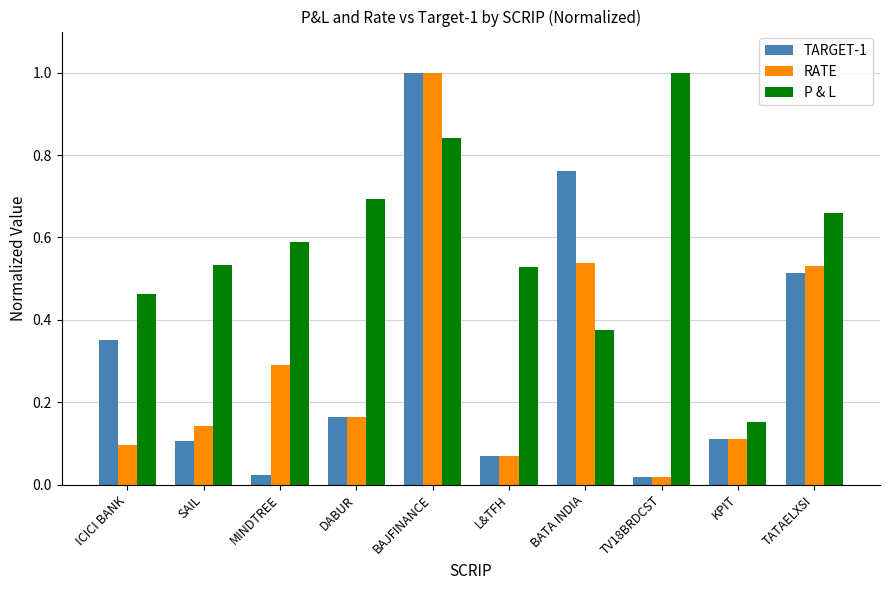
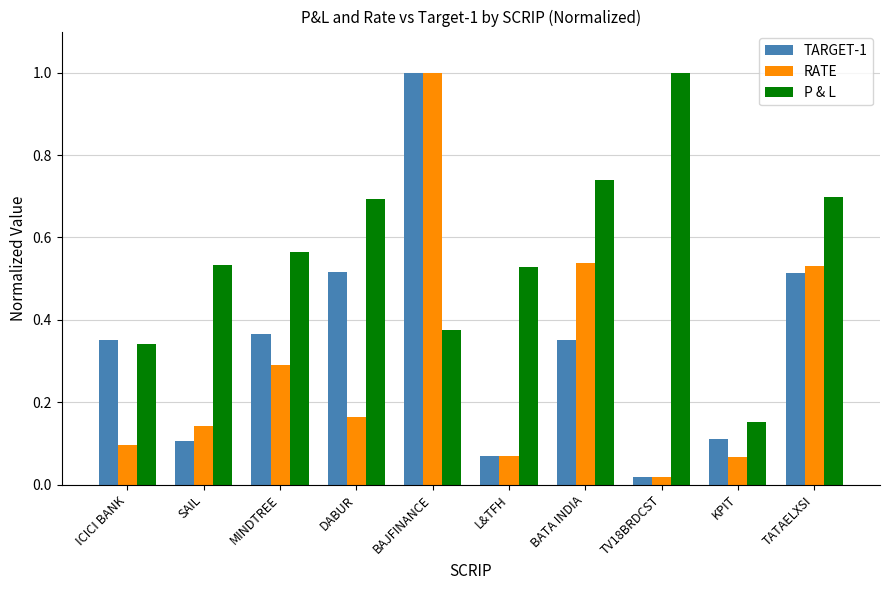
P & L, ICICI BANK: 0.46 -> 0.34
TARGET-1, MINDTREE: 0.02 -> 0.37
P & L, MINDTREE: 0.59 -> 0.56
TARGET-1, DABUR: 0.16 -> 0.52
P & L, BAJFINANCE: 0.84 -> 0.37
TARGET-1, BATA INDIA: 0.76 -> 0.35
P & L, BATA INDIA: 0.37 -> 0.74
RATE, KPIT: 0.11 -> 0.07
P & L, TATAELXSI: 0.66 -> 0.70
